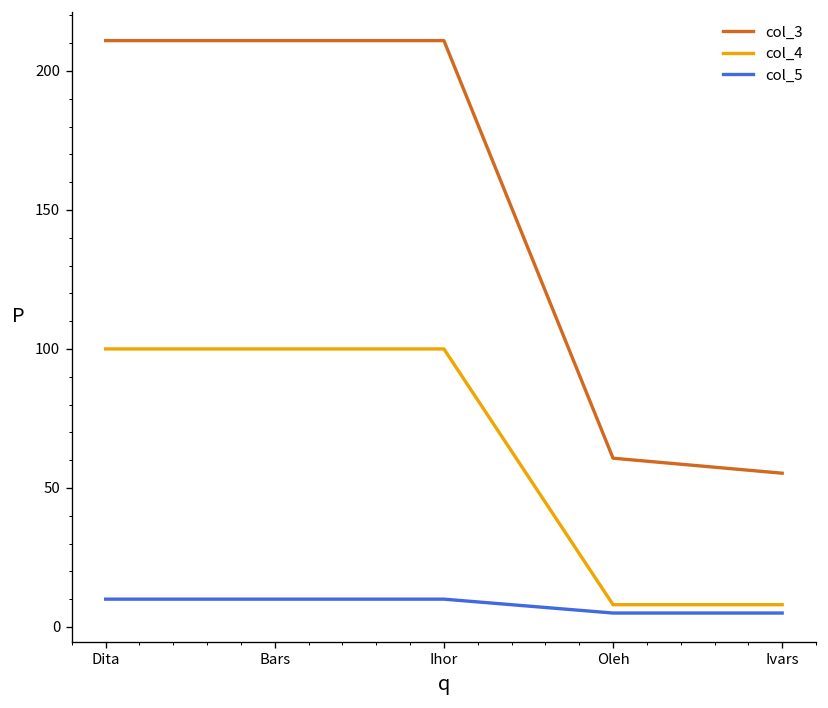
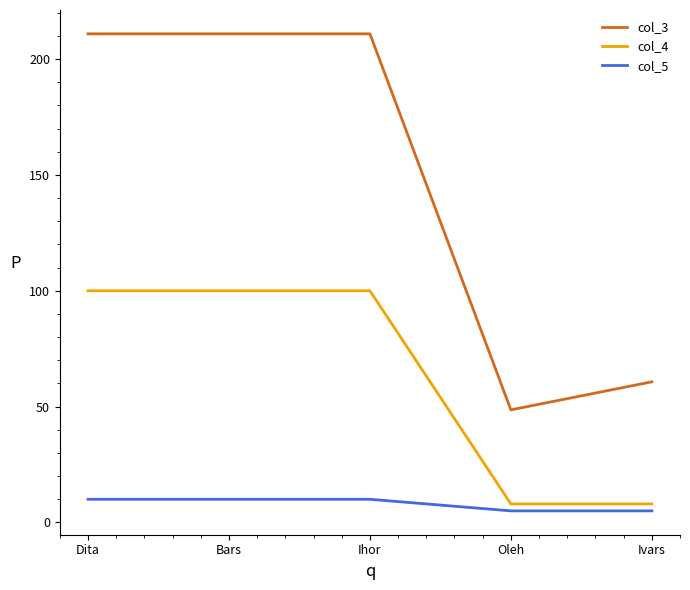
col_3, Oleh: 61 -> 49
col_3, Ivars: 55 -> 61
